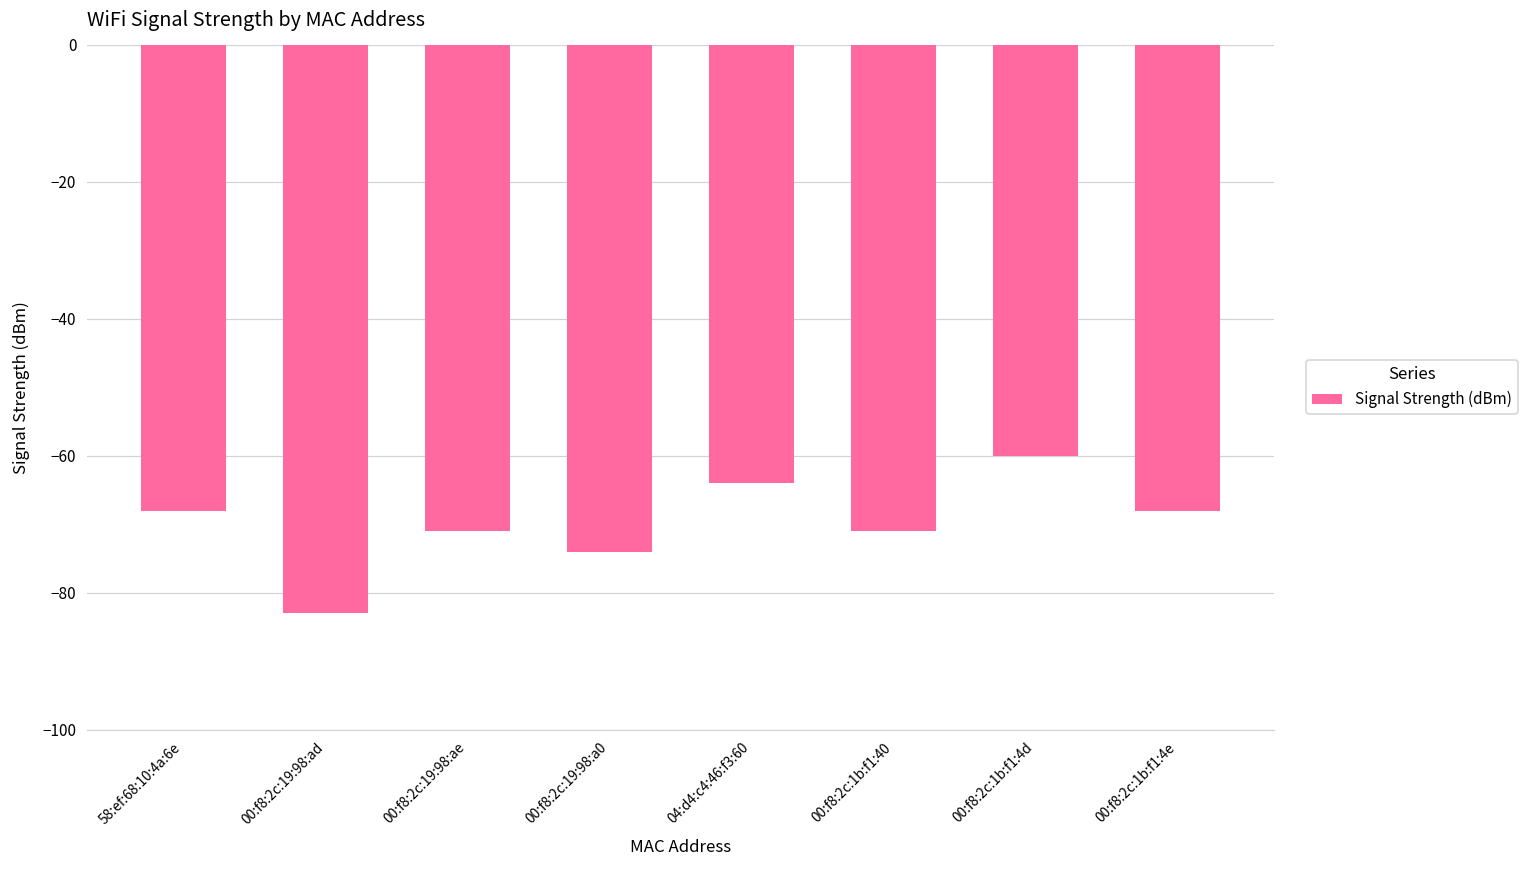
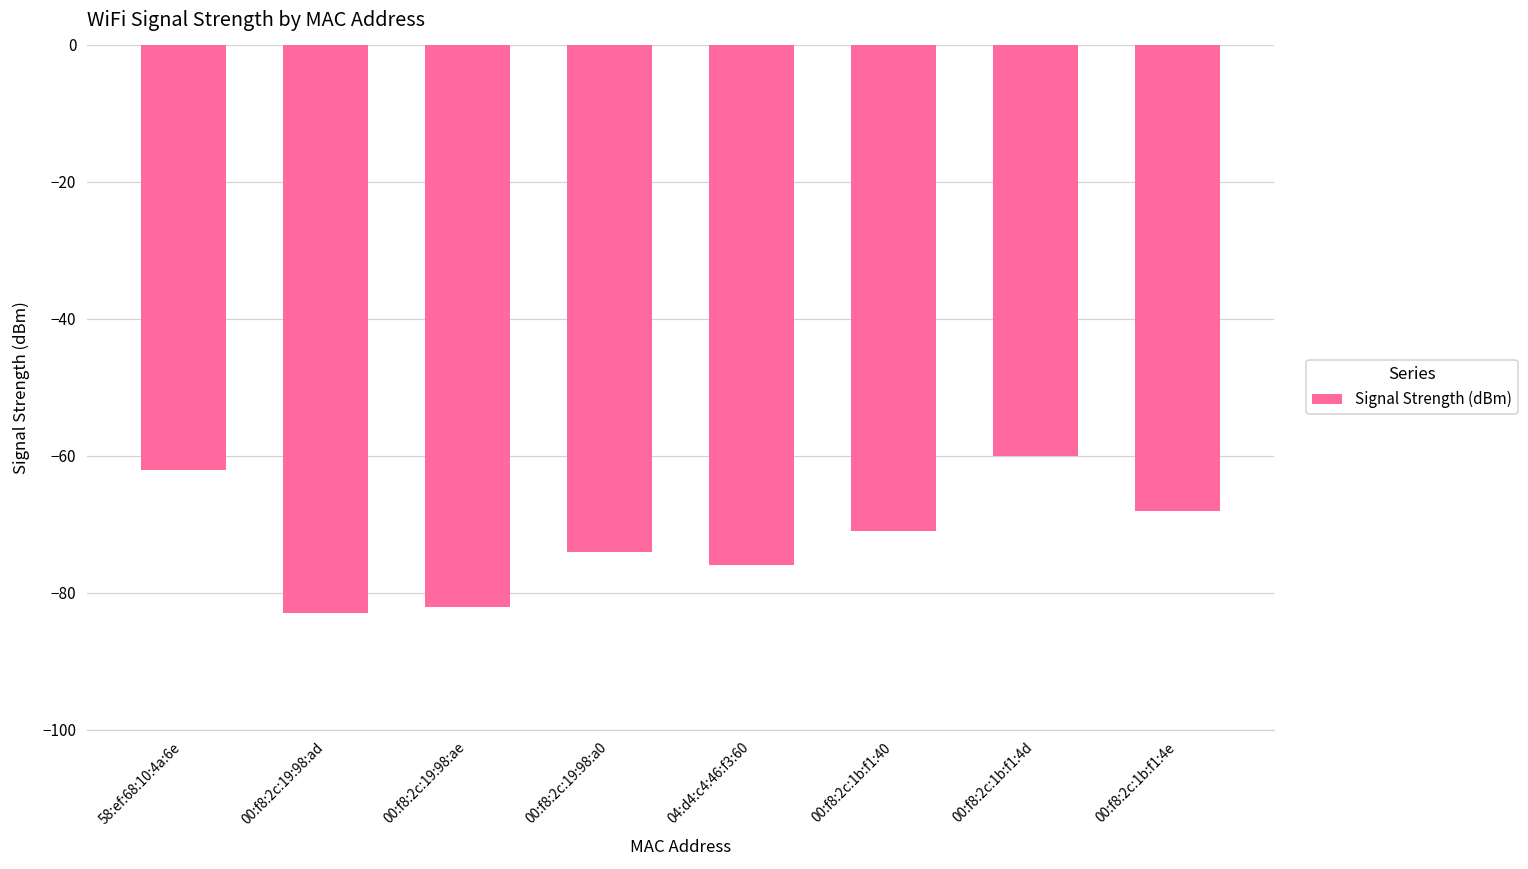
58:ef:68:10:4a:6e: -68 -> -62
00:f8:2c:19:98:ae: -71 -> -82
04:d4:c4:46:f3:60: -64 -> -76
